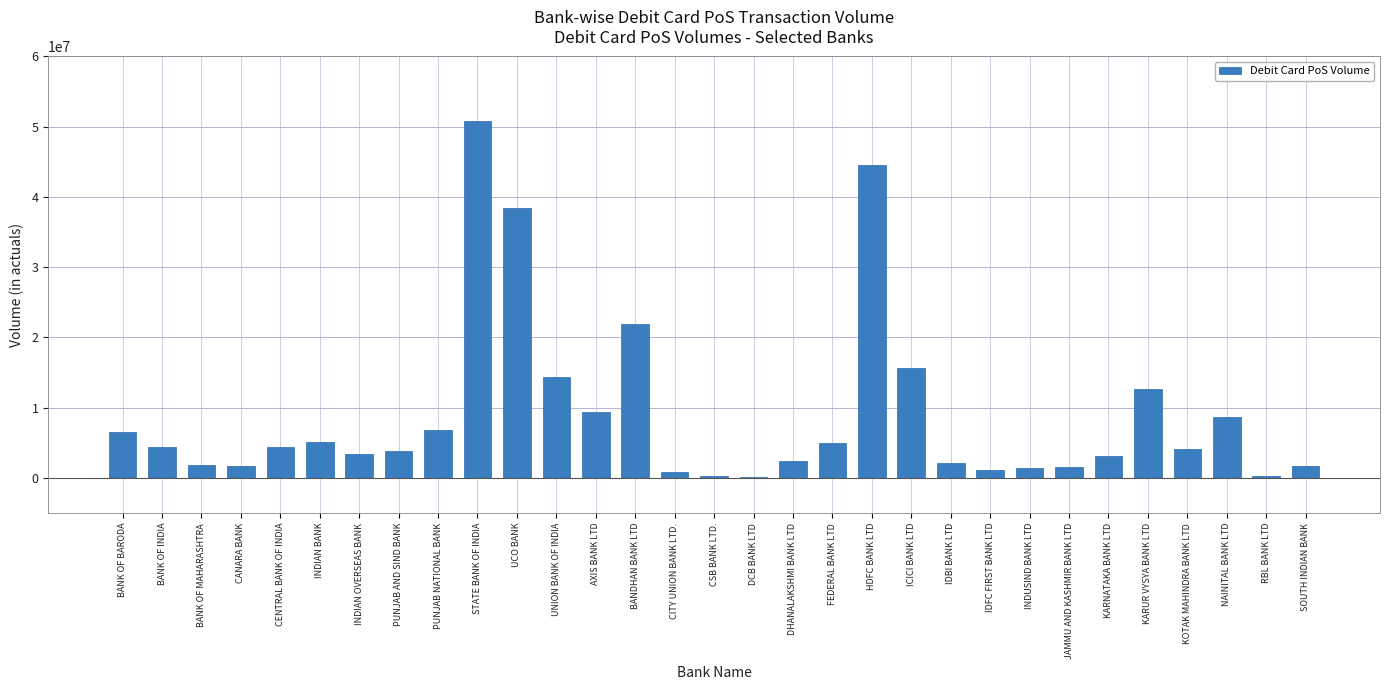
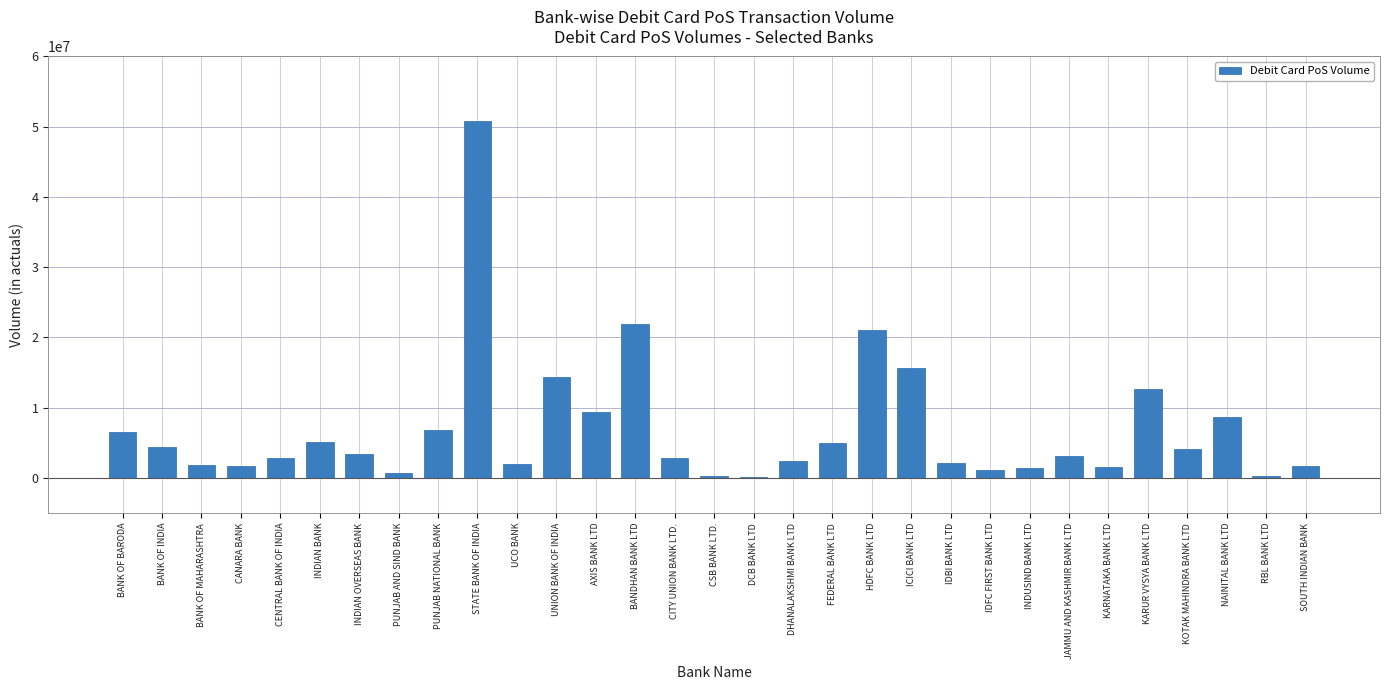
CENTRAL BANK OF INDIA: 4000000 -> 3000000
PUNJAB AND SIND BANK: 4000000 -> 1000000
UCO BANK: 38000000 -> 2000000
CITY UNION BANK LTD.: 1000000 -> 3000000
HDFC BANK LTD: 45000000 -> 21000000
JAMMU AND KASHMIR BANK LTD: 2000000 -> 3000000
KARNATAKA BANK LTD: 3000000 -> 2000000
